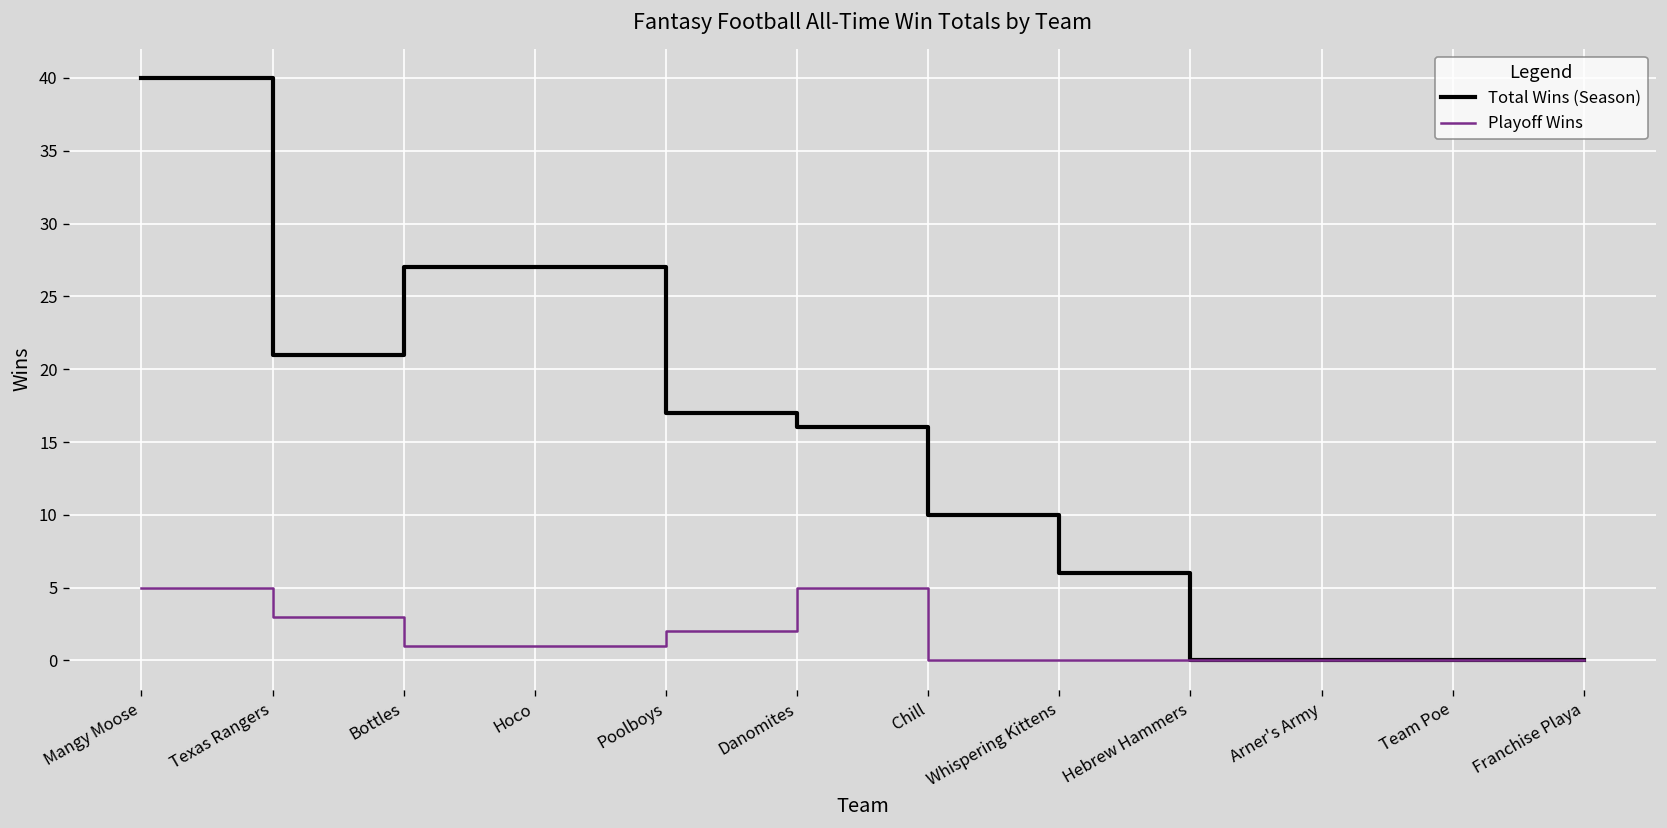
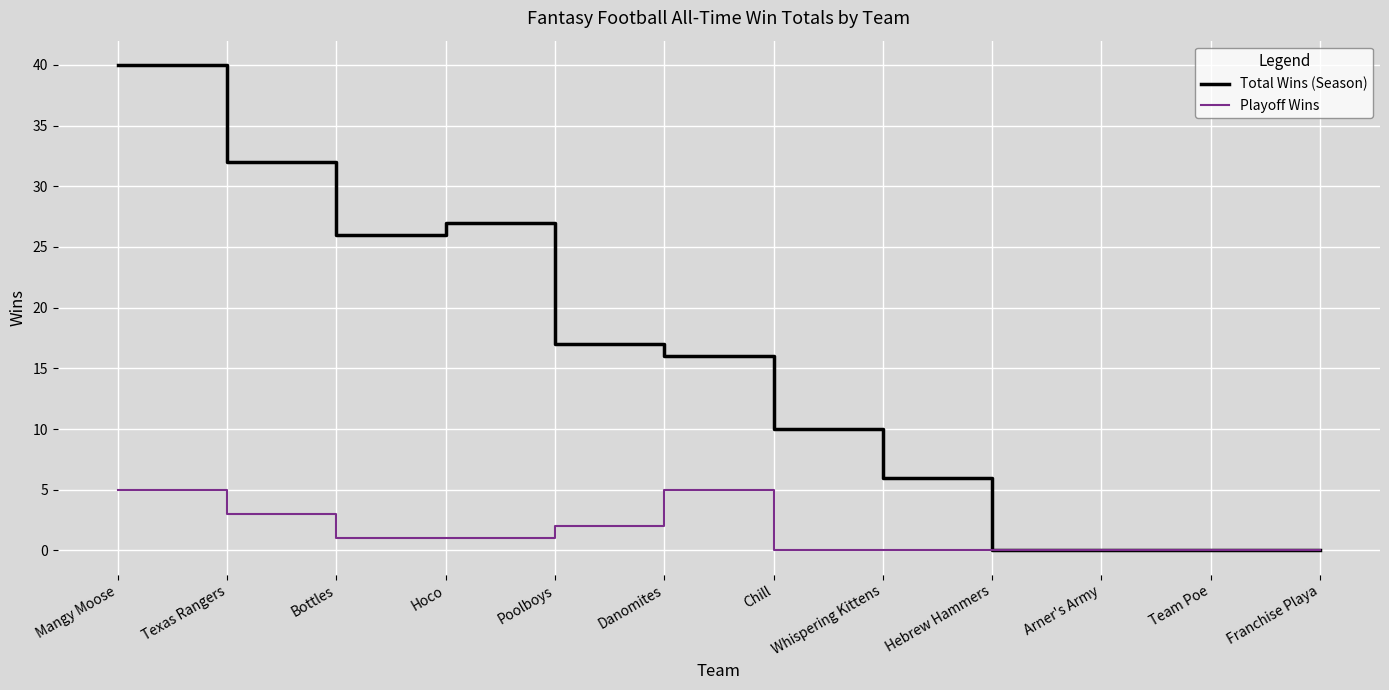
Total Wins (Season), Texas Rangers: 21 -> 32
Total Wins (Season), Bottles: 27 -> 26
